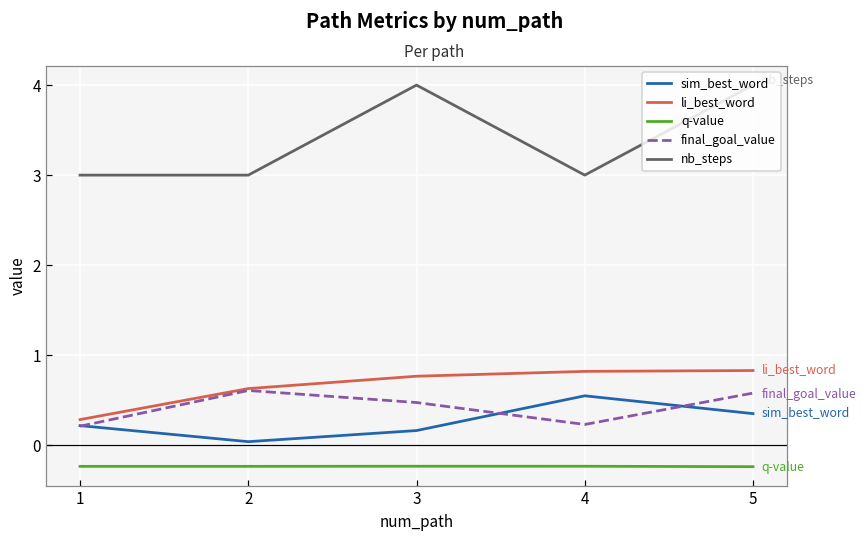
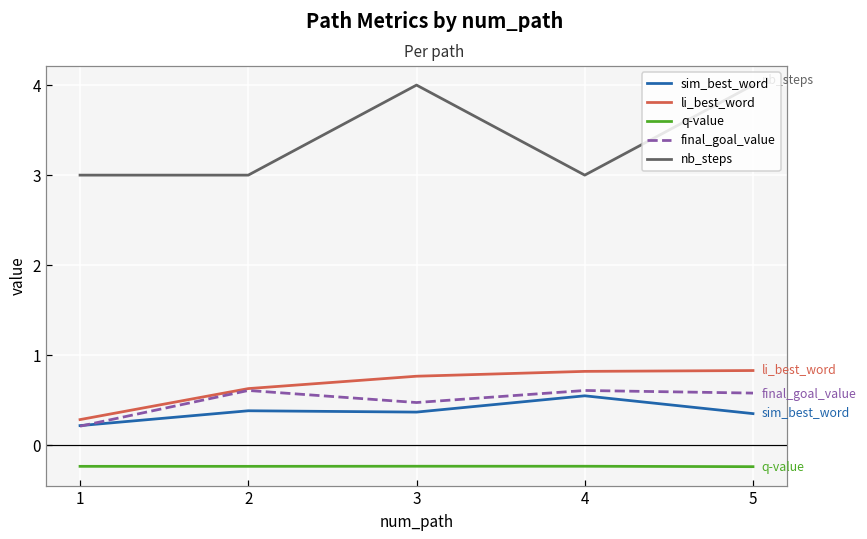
sim_best_word, 2: 0.0 -> 0.4
sim_best_word, 3: 0.2 -> 0.4
final_goal_value, 4: 0.2 -> 0.6
